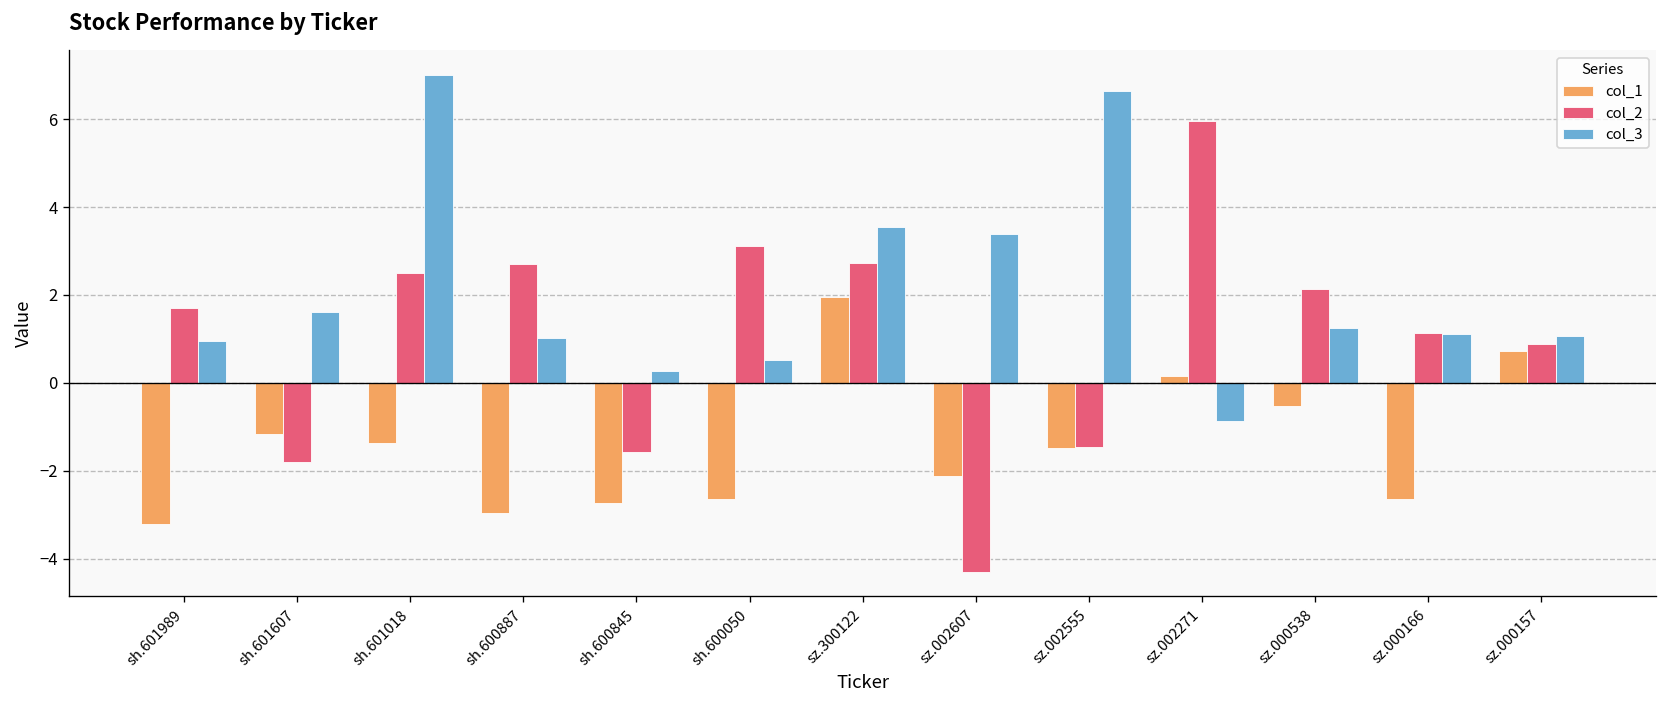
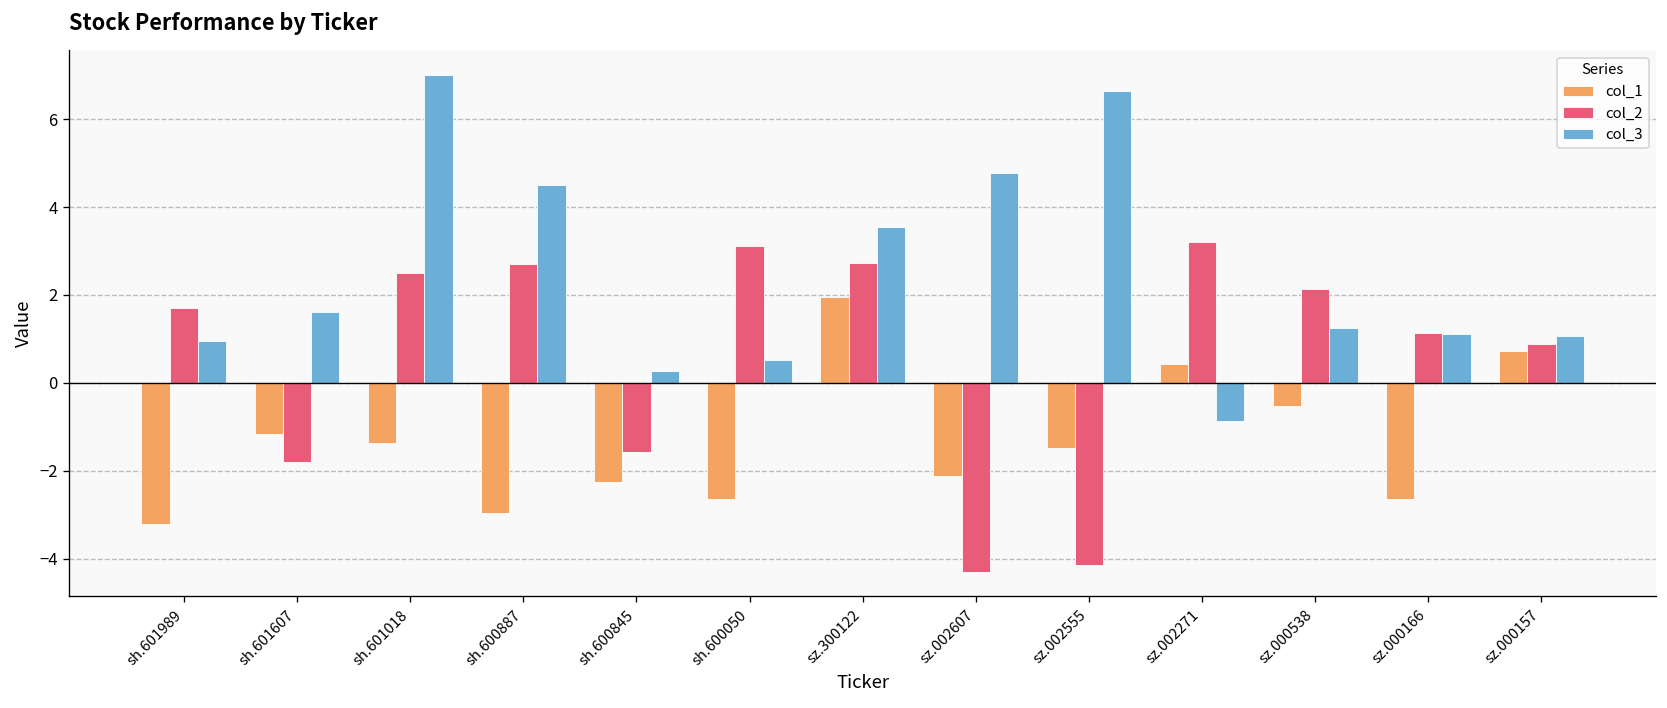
col_3, sh.600887: 1.0 -> 4.5
col_1, sh.600845: -2.7 -> -2.3
col_3, sz.002607: 3.4 -> 4.8
col_2, sz.002555: -1.5 -> -4.1
col_1, sz.002271: 0.2 -> 0.4
col_2, sz.002271: 6.0 -> 3.2
